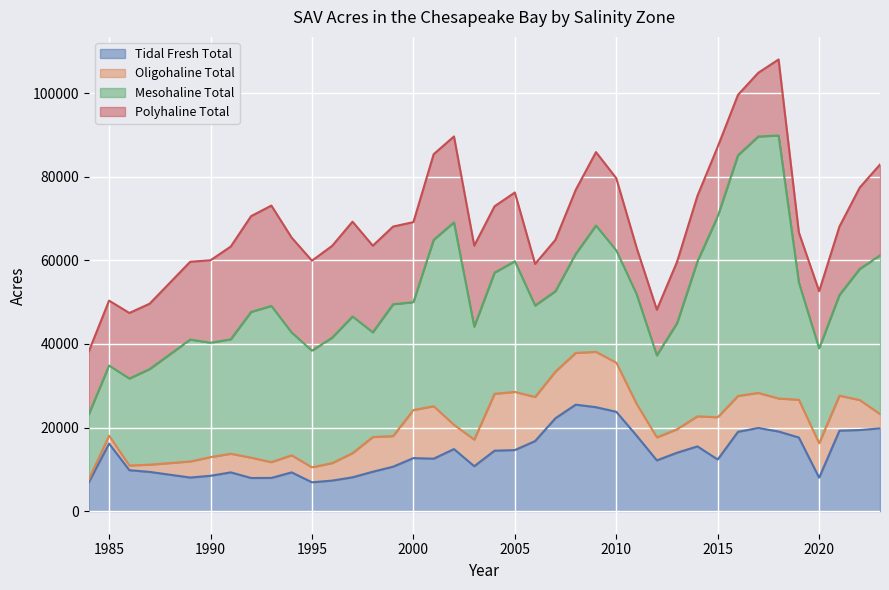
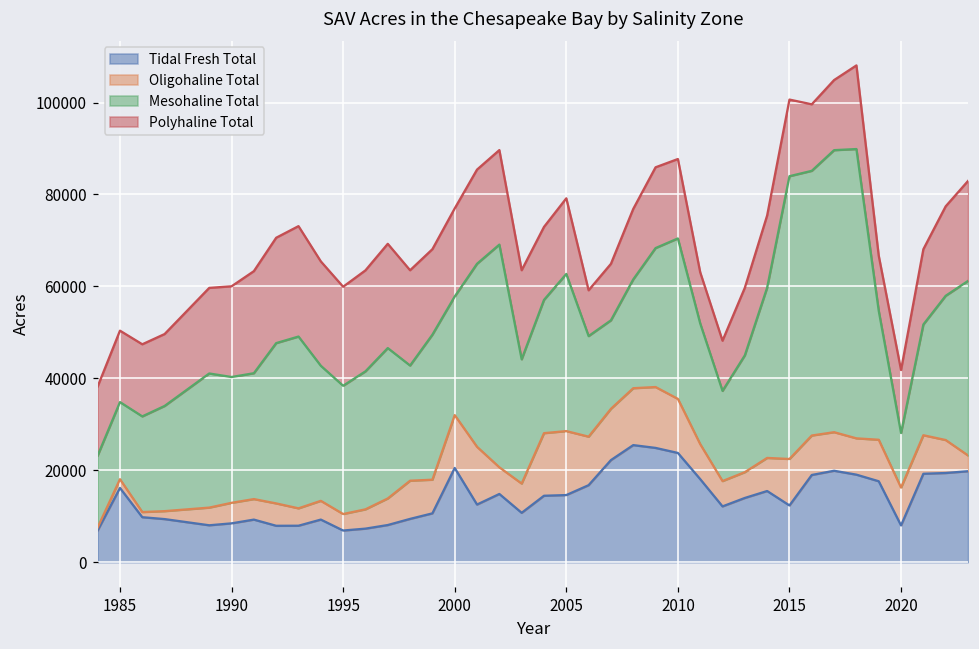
Tidal Fresh Total, 2000: 13000 -> 21000
Mesohaline Total, 2005: 31000 -> 34000
Mesohaline Total, 2010: 27000 -> 35000
Mesohaline Total, 2015: 48000 -> 62000
Mesohaline Total, 2020: 23000 -> 12000
